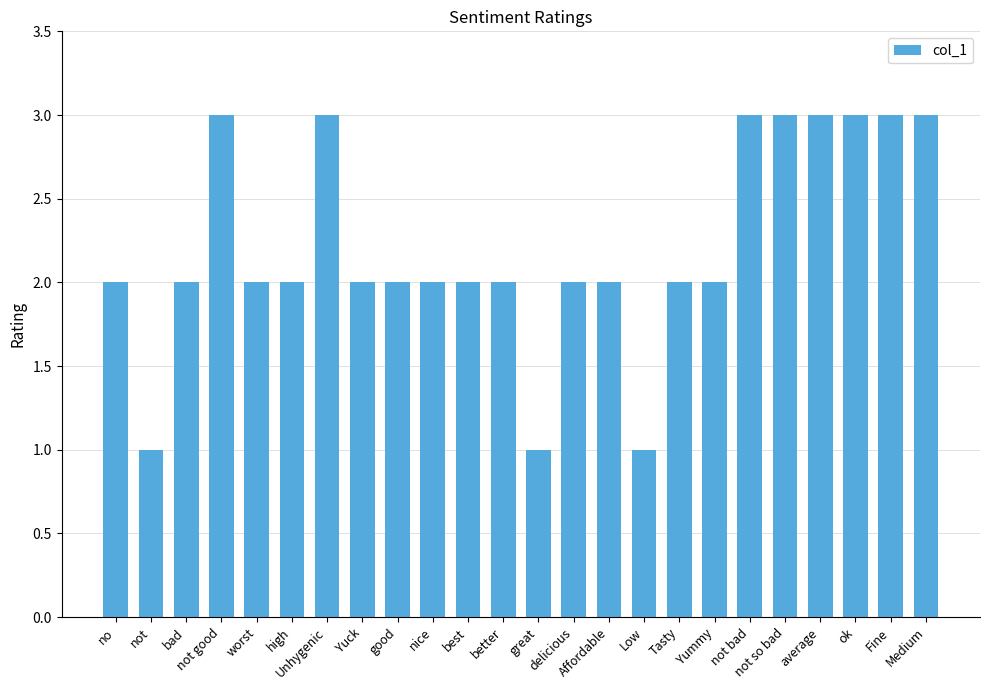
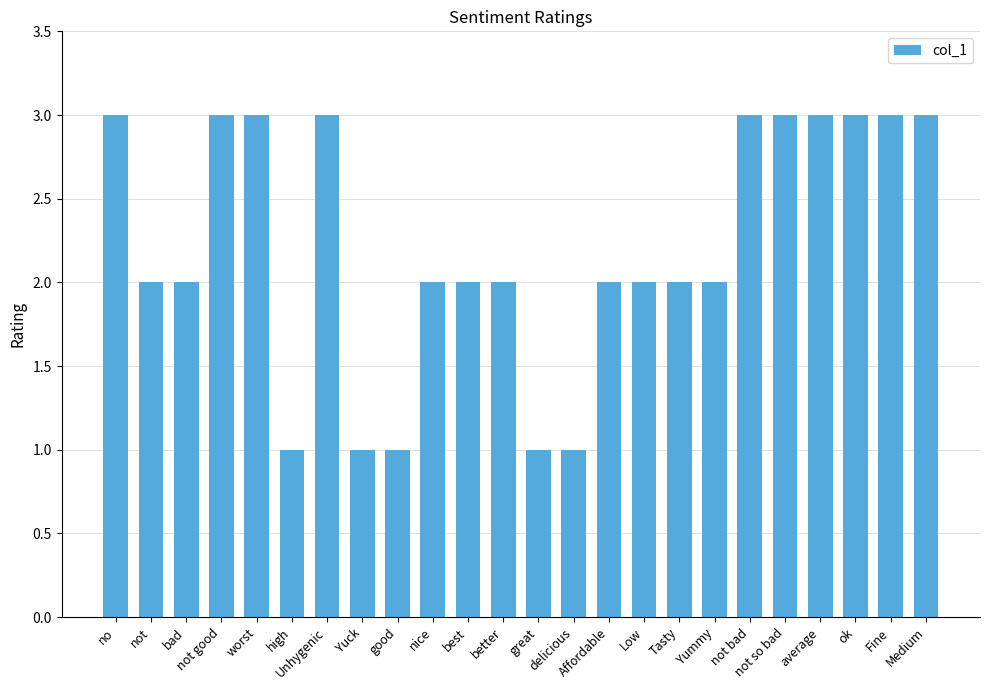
no: 2 -> 3
not: 1 -> 2
worst: 2 -> 3
high: 2 -> 1
Yuck: 2 -> 1
good: 2 -> 1
delicious: 2 -> 1
Low: 1 -> 2
